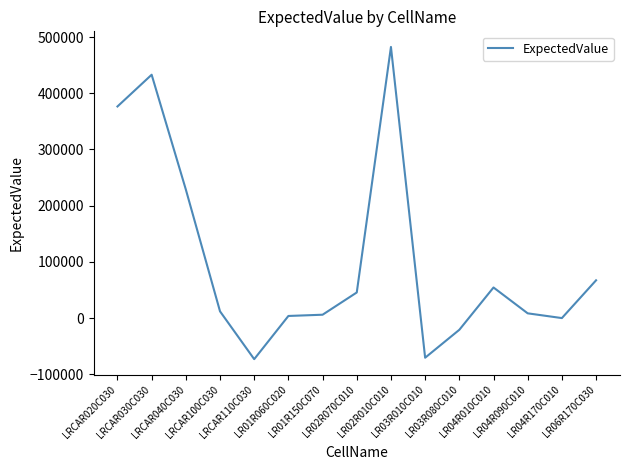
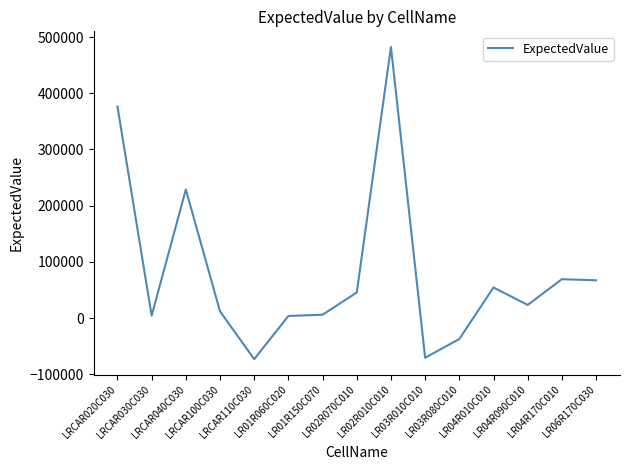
LRCAR030C030: 430000 -> 0
LR03R080C010: -20000 -> -40000
LR04R090C010: 10000 -> 20000
LR04R170C010: 0 -> 70000
